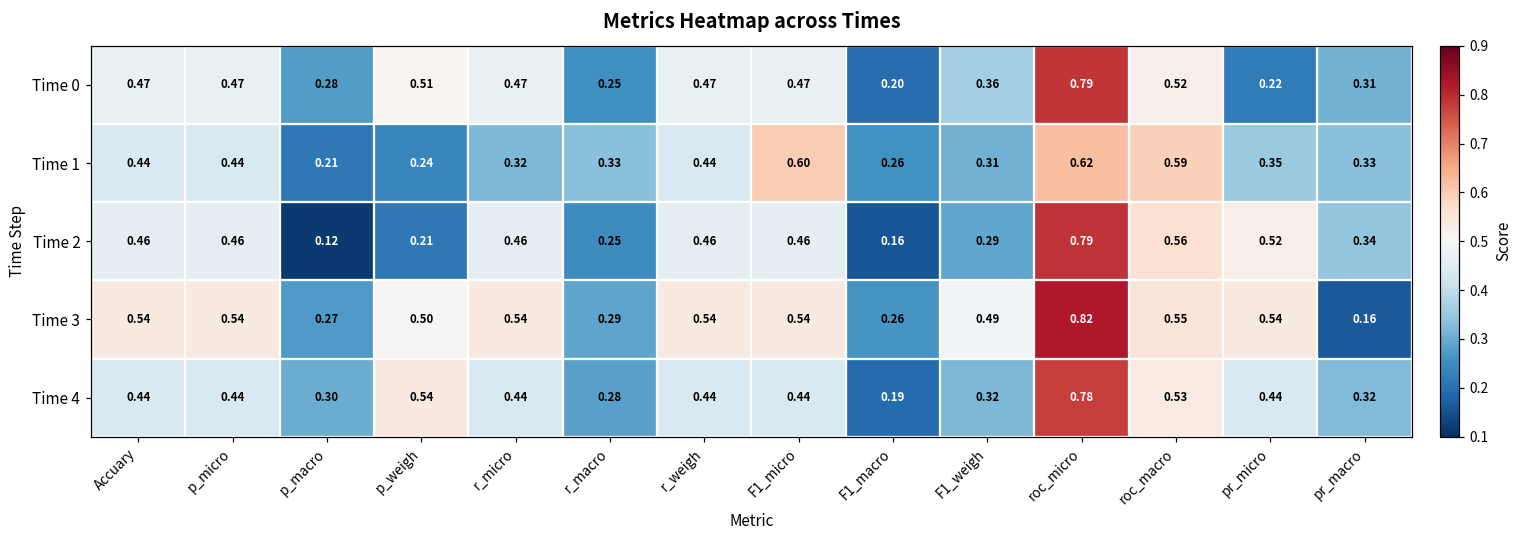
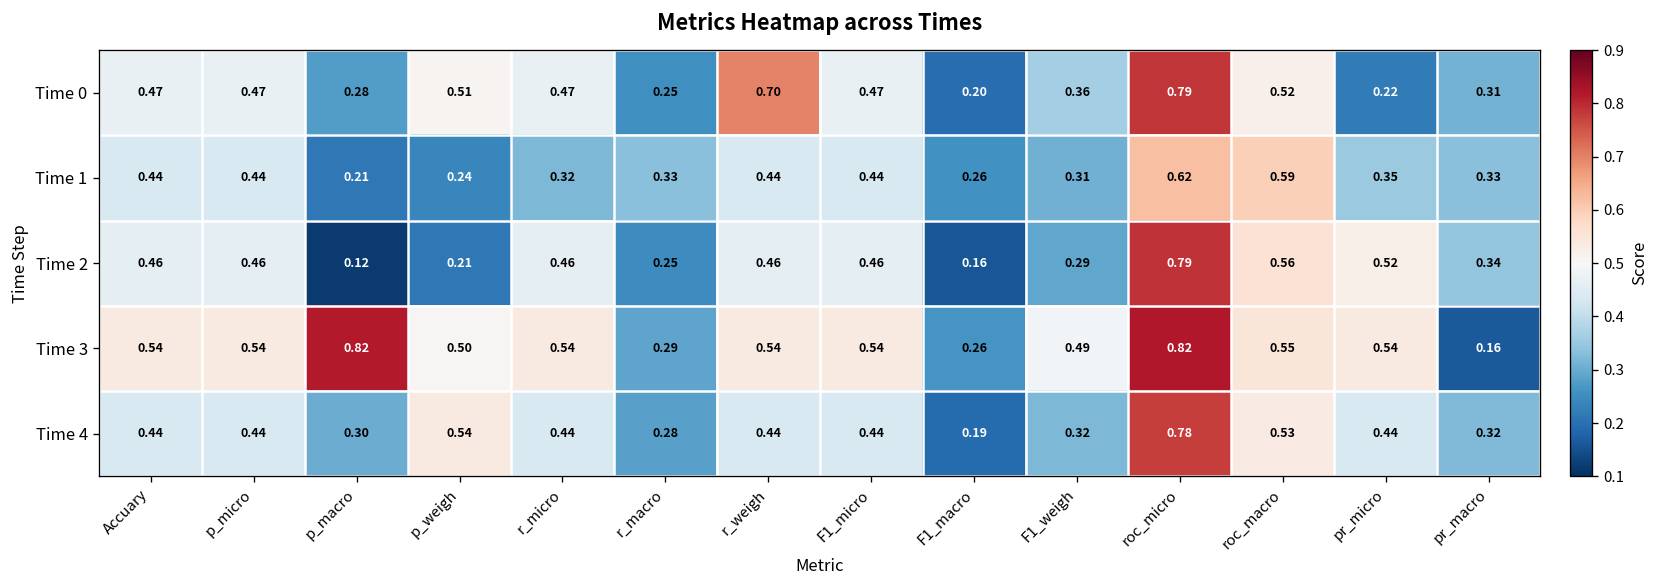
Time 0, r_weigh: 0.47 -> 0.70
Time 1, F1_micro: 0.60 -> 0.44
Time 3, p_macro: 0.27 -> 0.82
